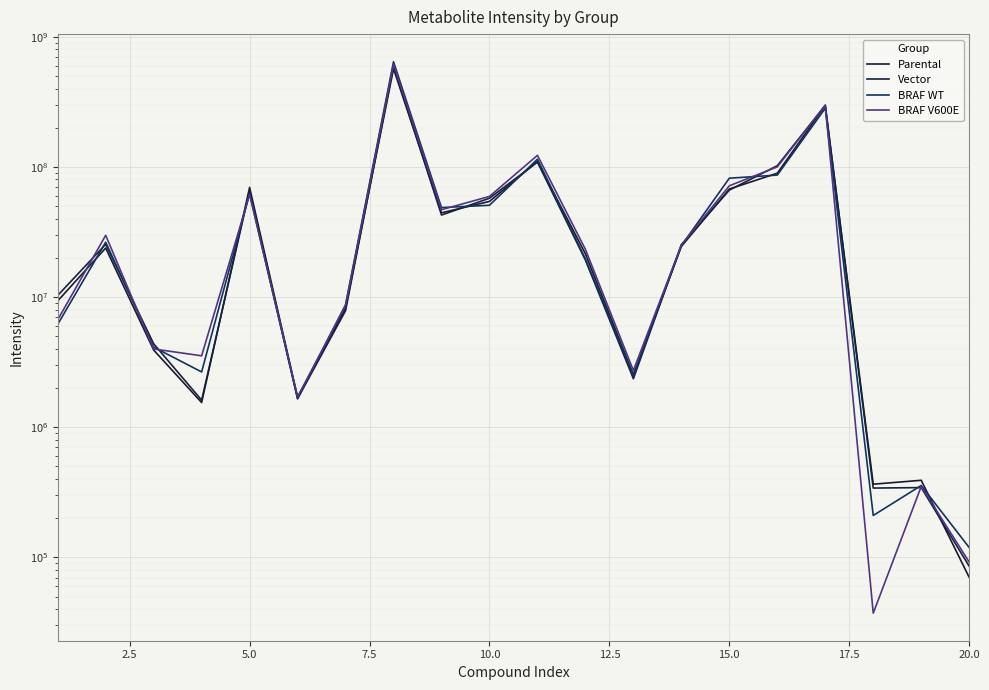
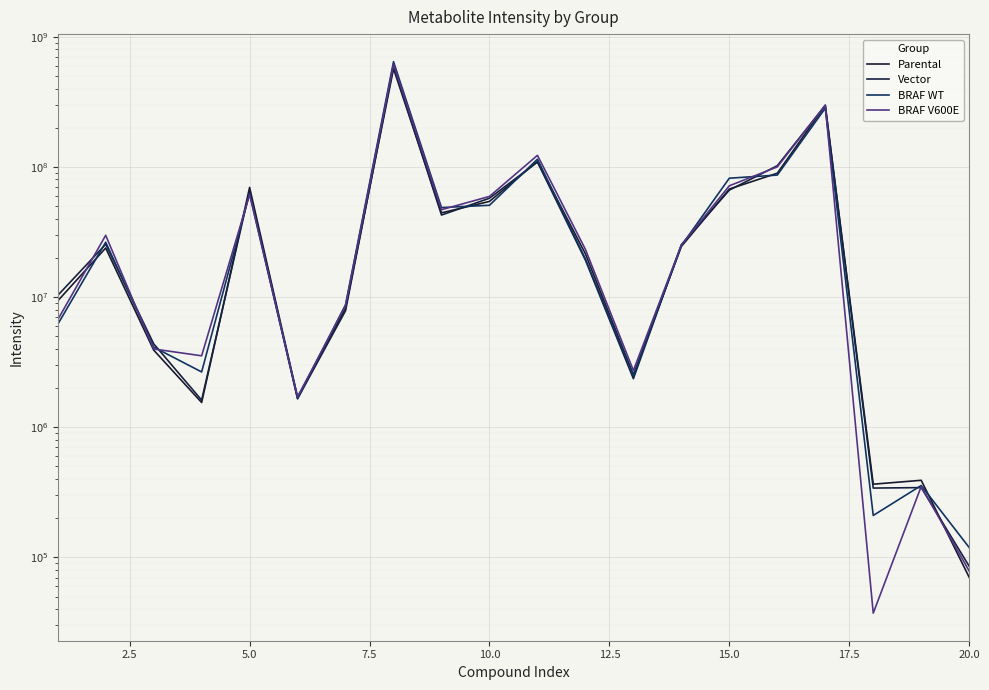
BRAF V600E, 20.0: 90000 -> 80000
